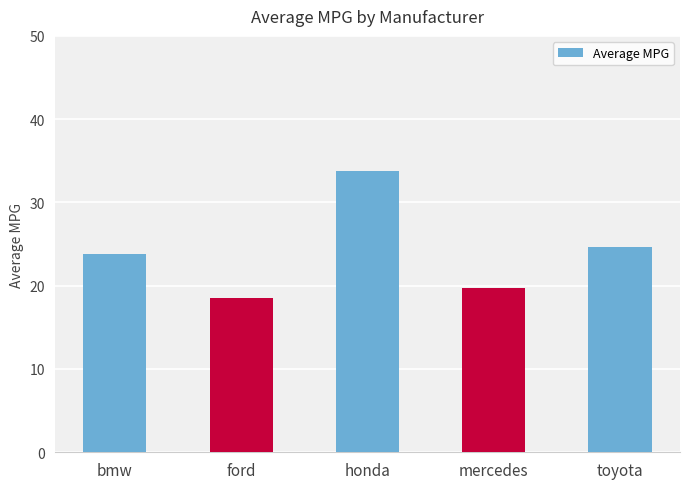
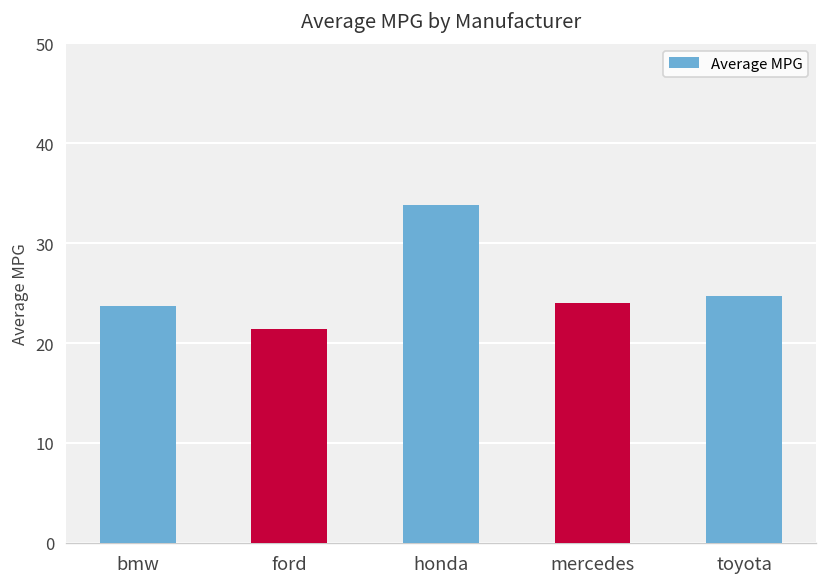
ford: 19 -> 21
mercedes: 20 -> 24
